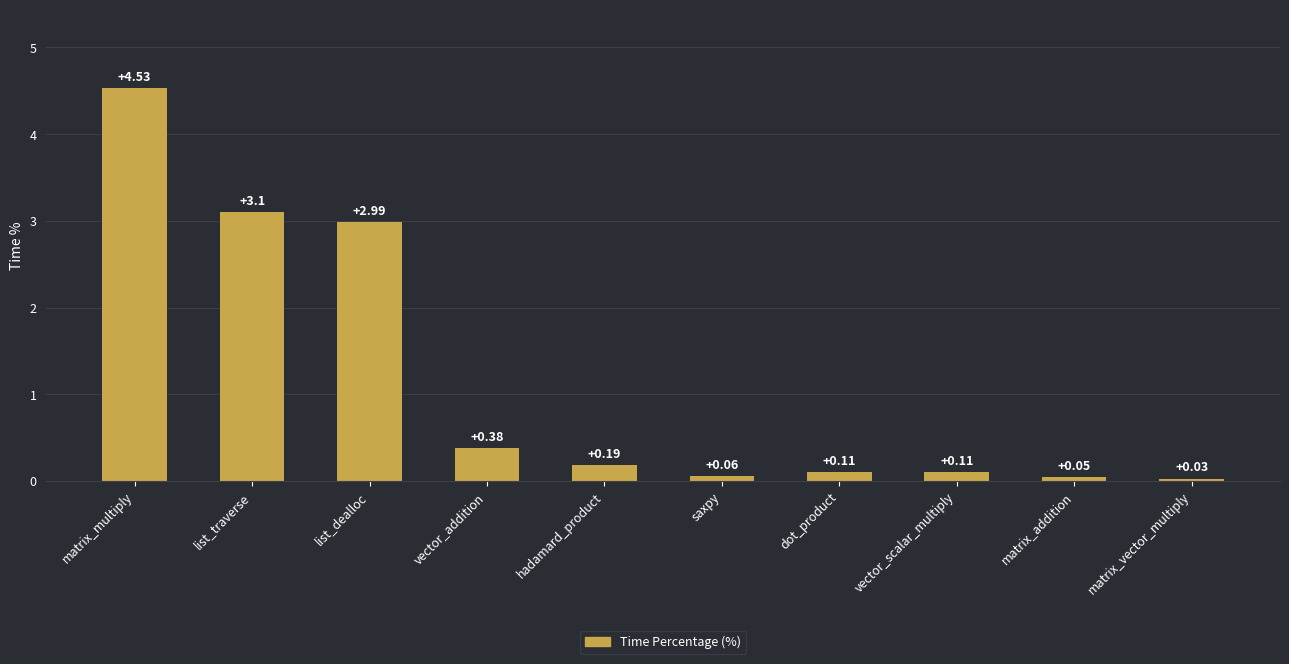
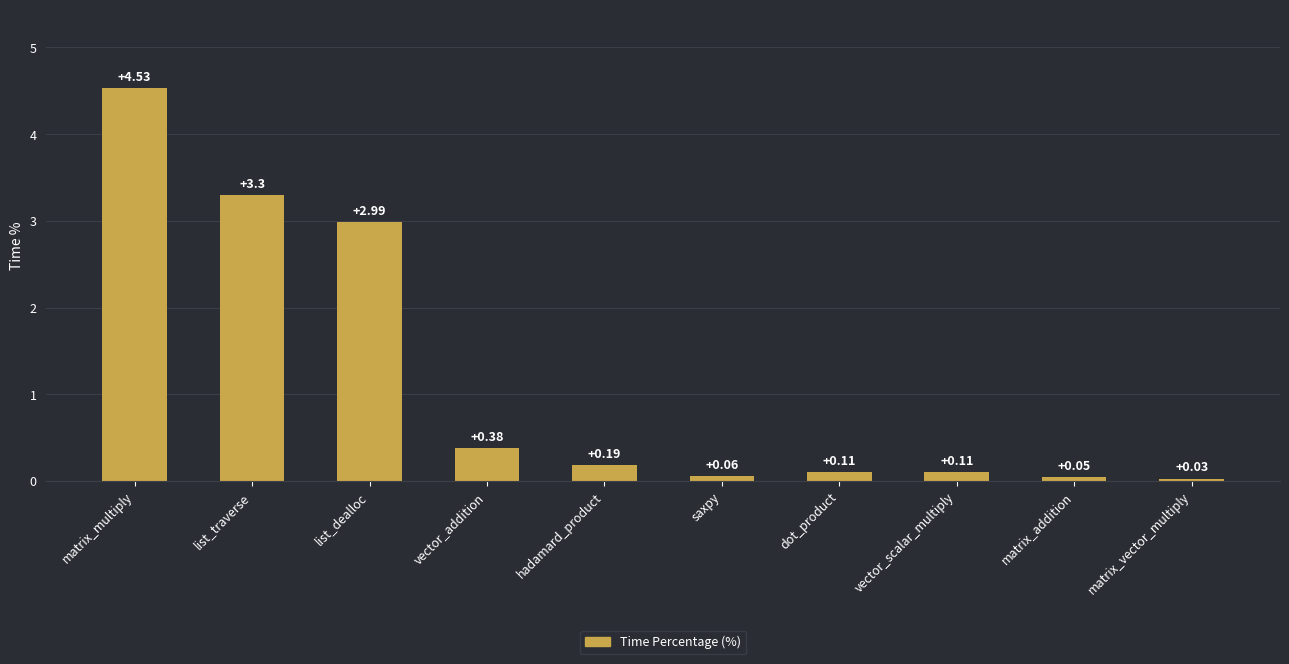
list_traverse: +3.1 -> +3.3
